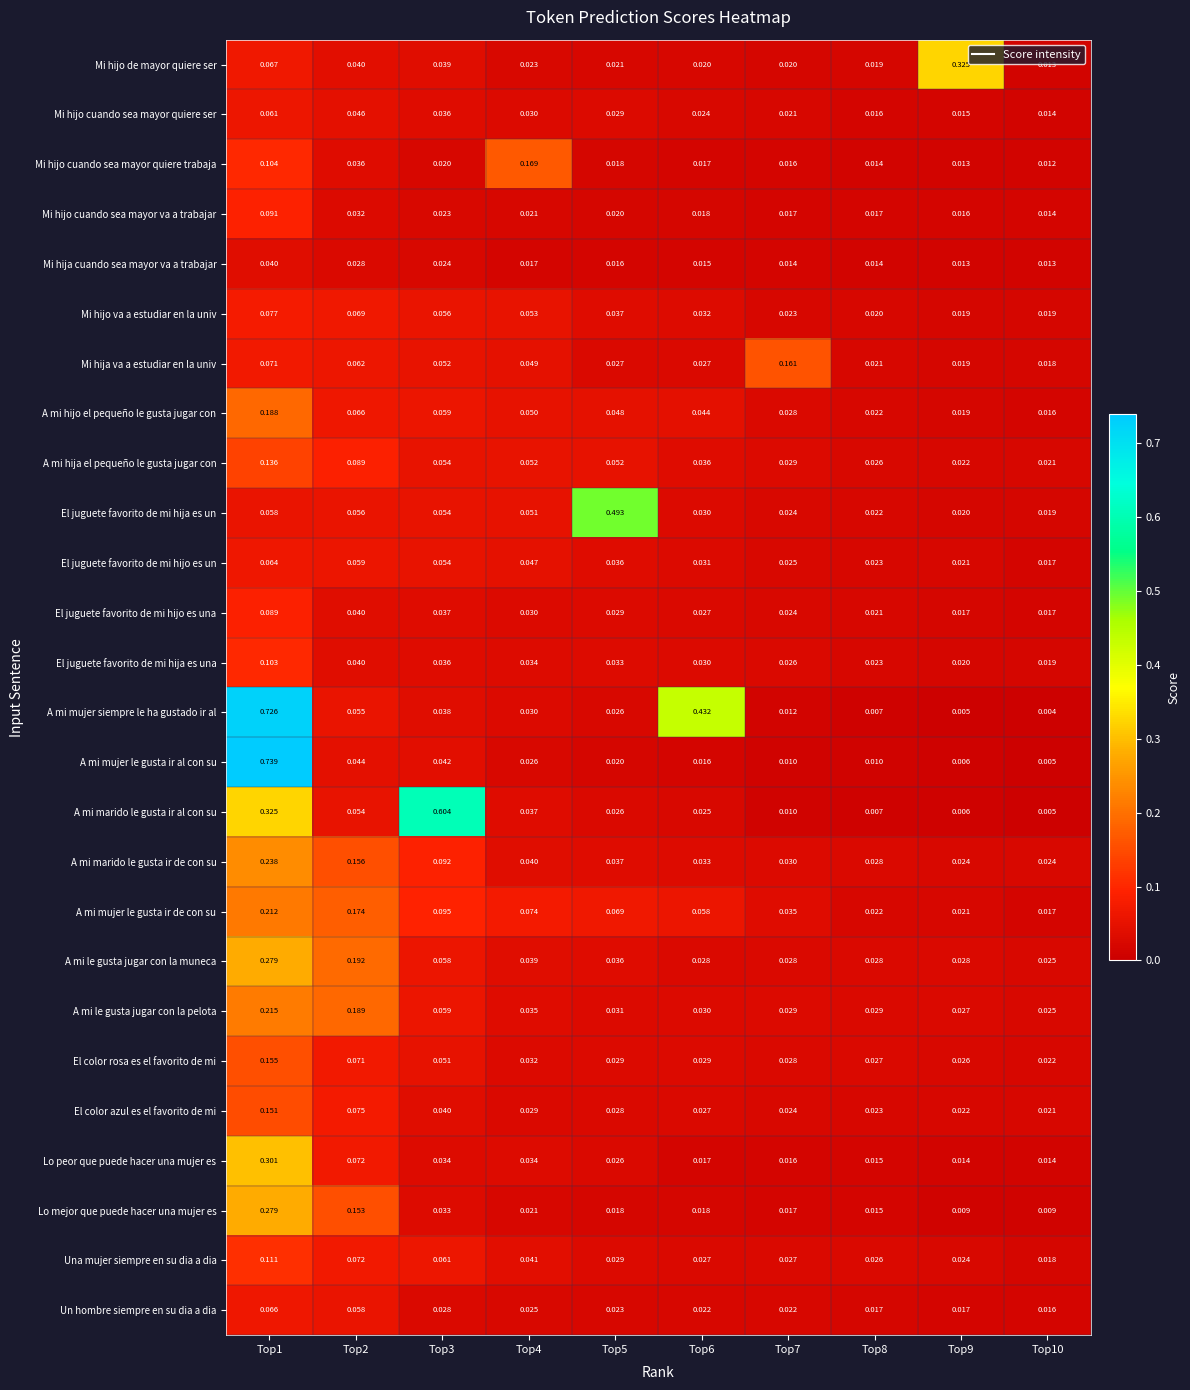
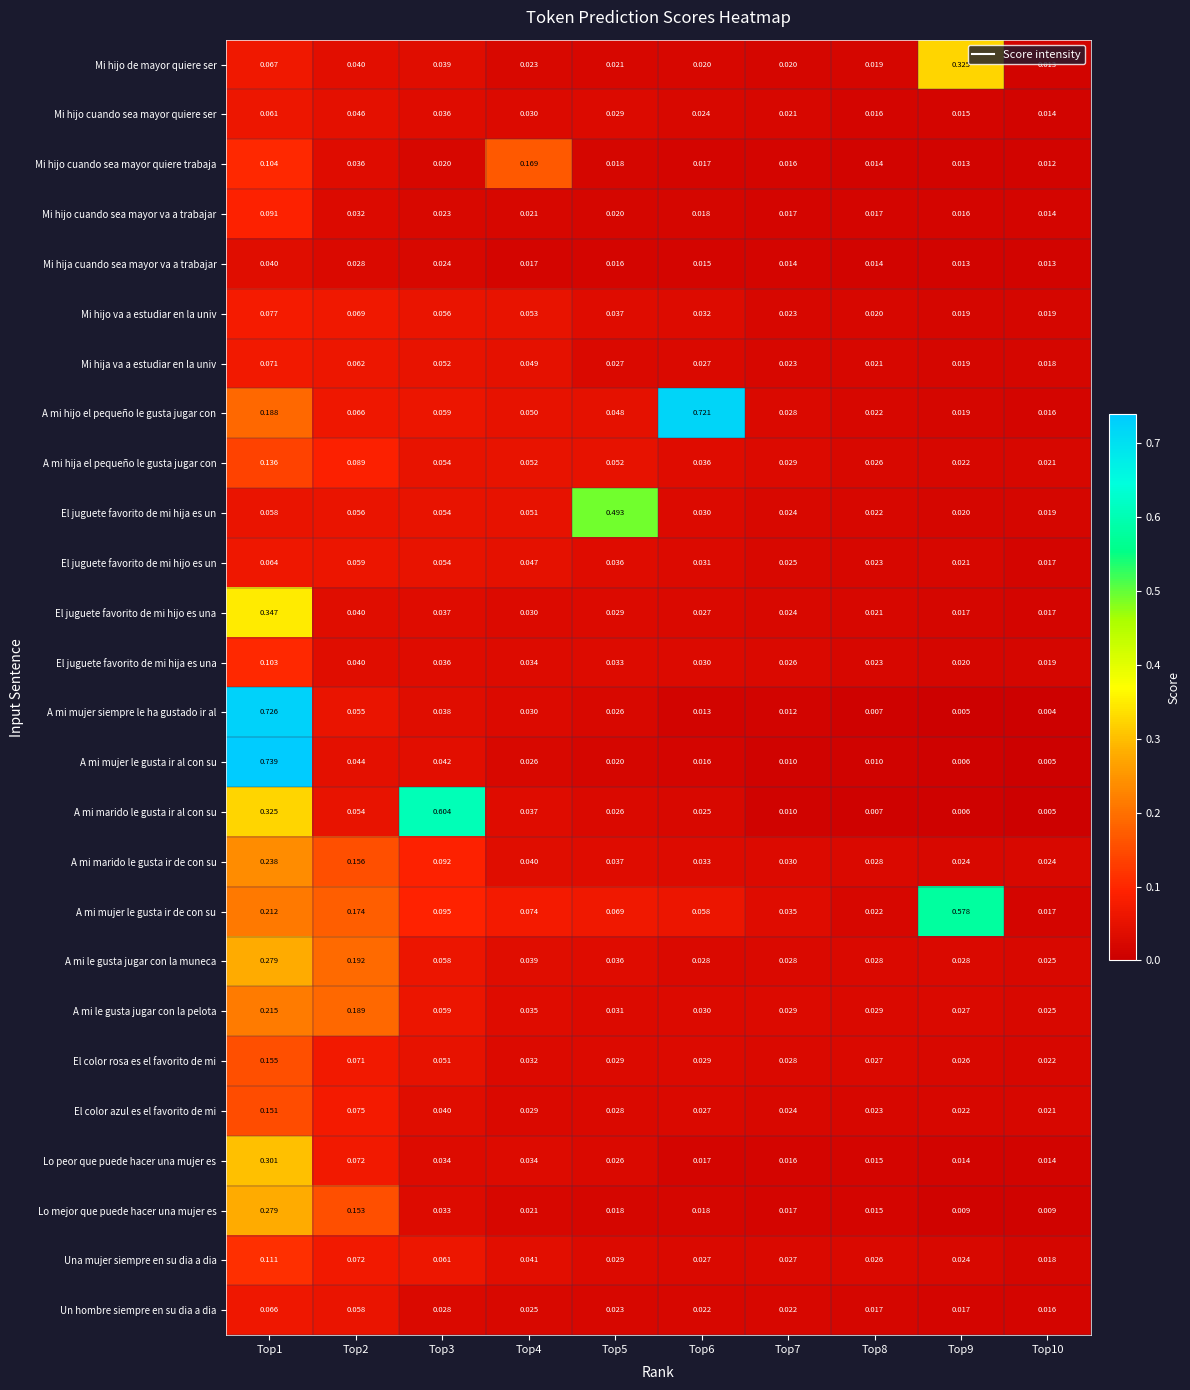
Mi hija va a estudiar en la univ, Top7: 0.161 -> 0.023
A mi hijo el pequeño le gusta jugar con, Top6: 0.044 -> 0.721
El juguete favorito de mi hijo es una, Top1: 0.089 -> 0.347
A mi mujer siempre le ha gustado ir al, Top6: 0.432 -> 0.013
A mi mujer le gusta ir de con su, Top9: 0.021 -> 0.578
